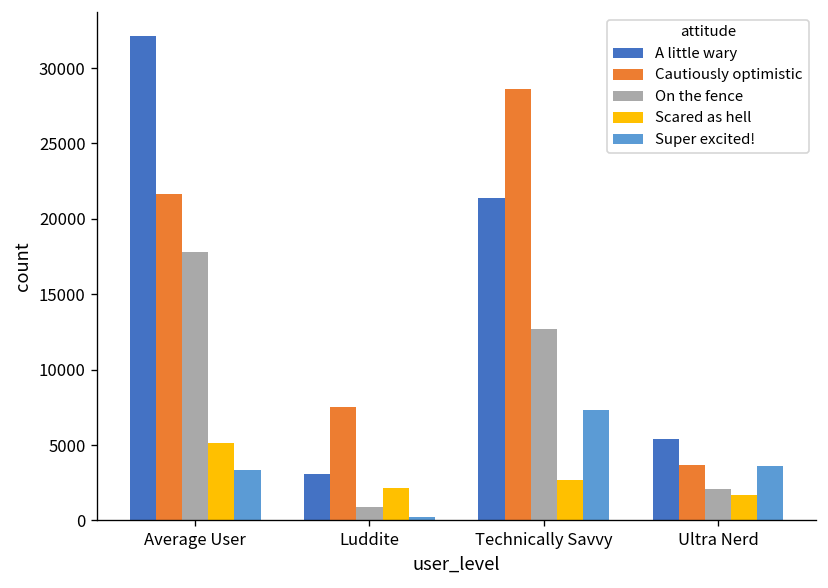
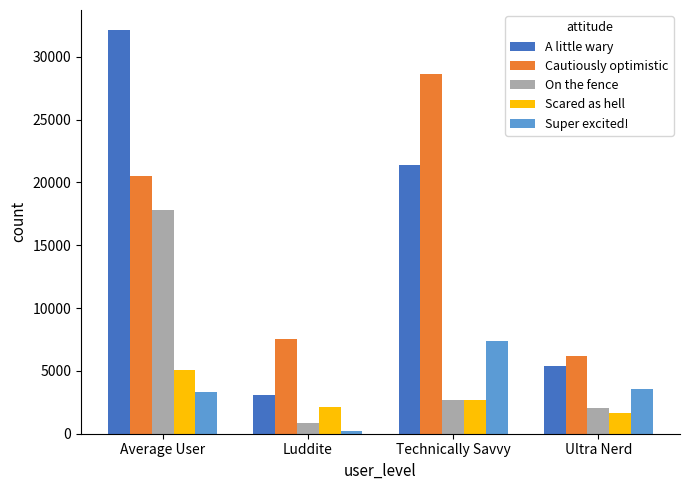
Cautiously optimistic, Average User: 21600 -> 20500
On the fence, Technically Savvy: 12700 -> 2700
Cautiously optimistic, Ultra Nerd: 3700 -> 6200
